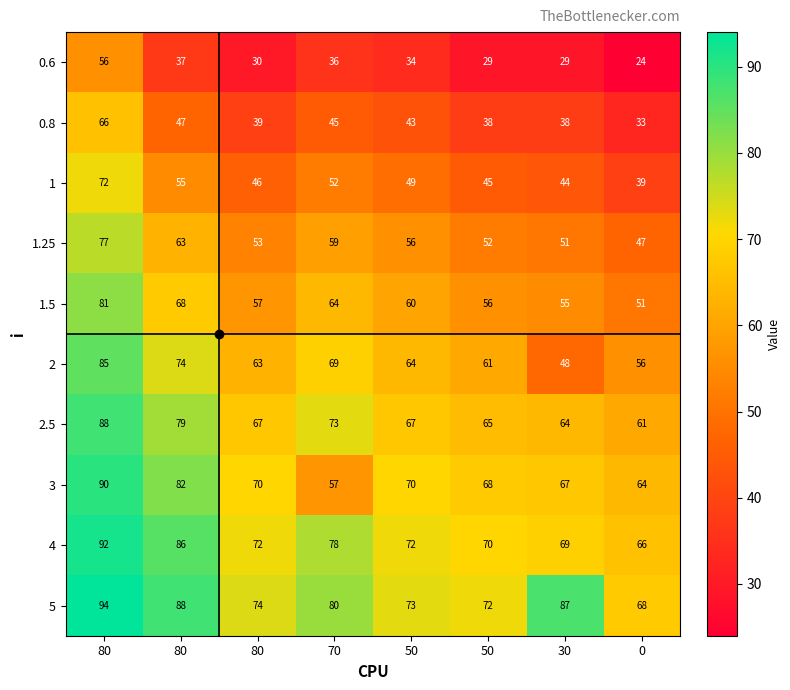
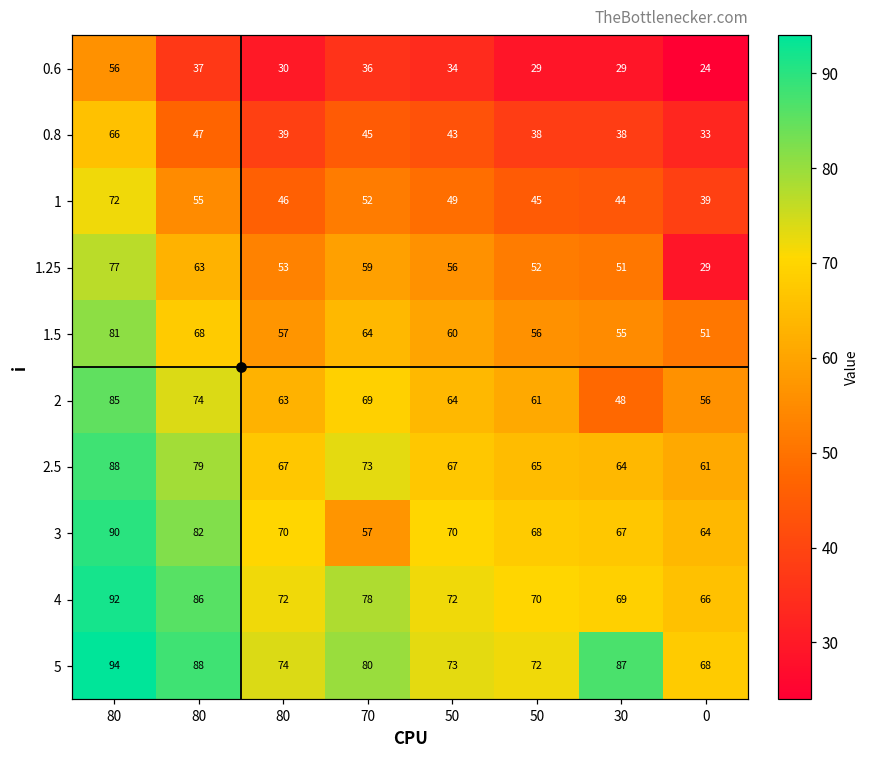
1.25, 0: 47 -> 29
